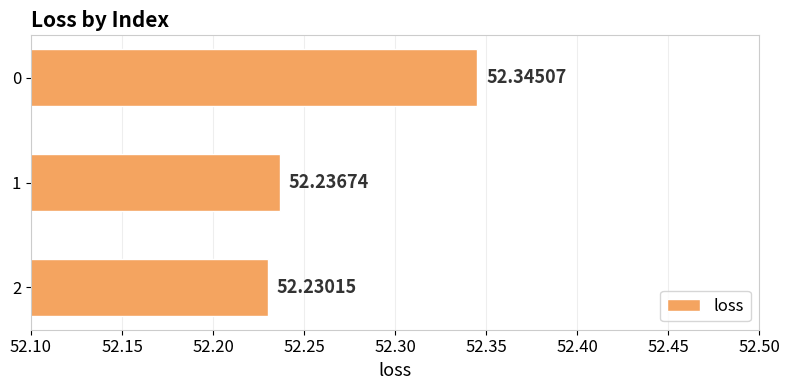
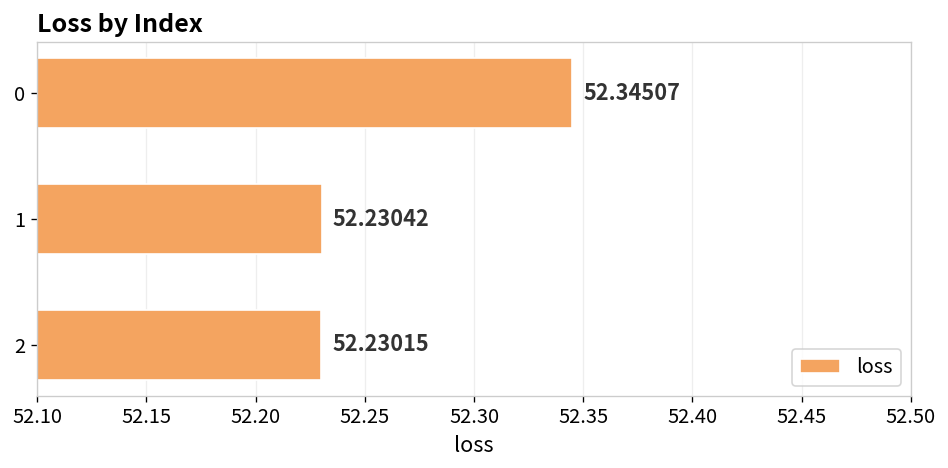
1: 52.23674 -> 52.23042
